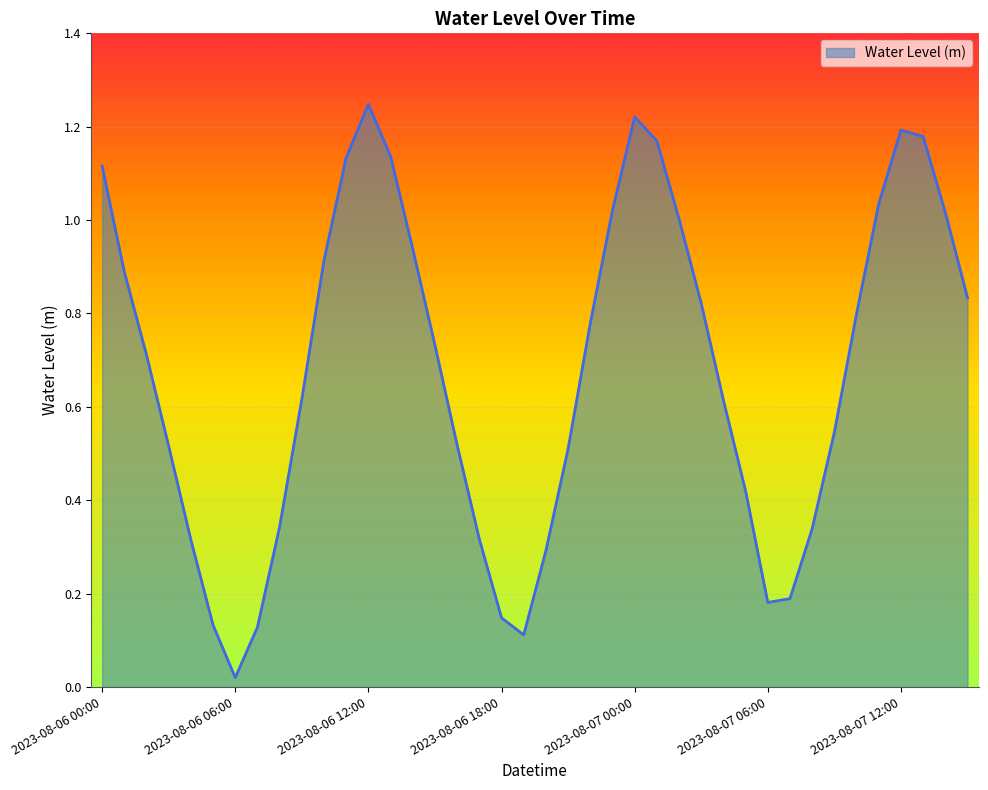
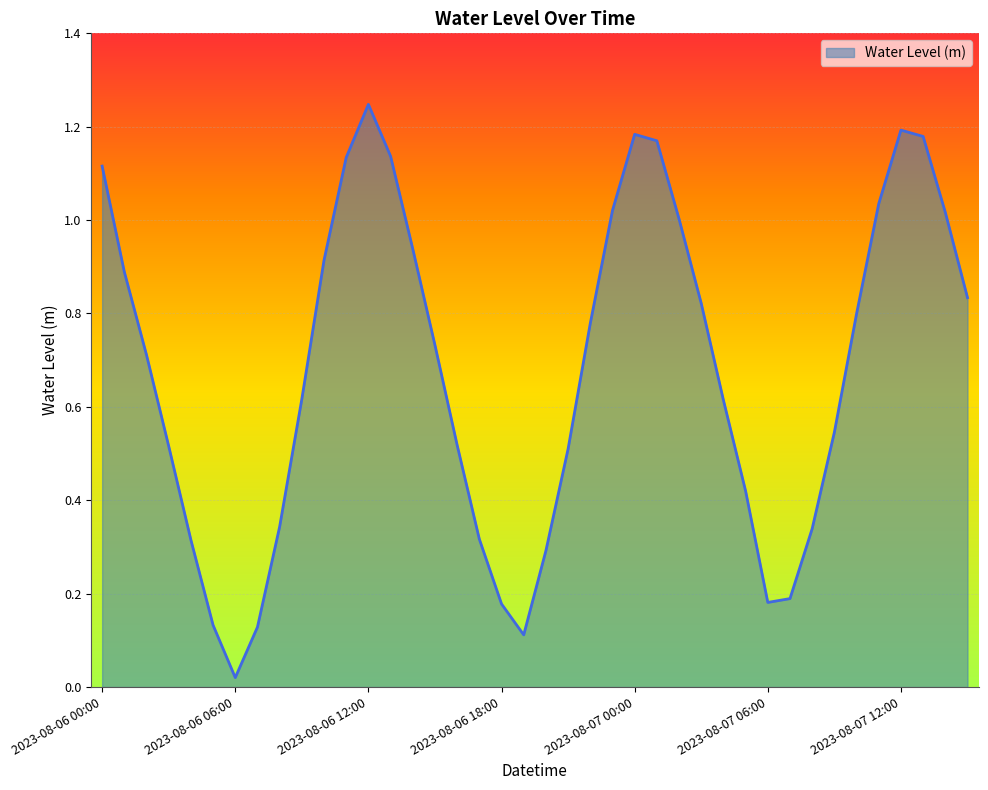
2023-08-06 18:00: 0.15 -> 0.18
2023-08-07 00:00: 1.22 -> 1.18
